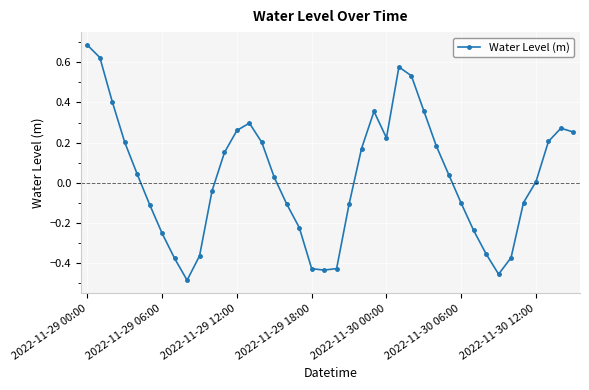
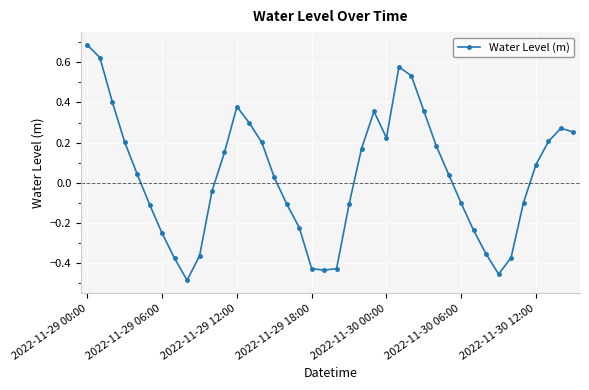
2022-11-29 12:00: 0.26 -> 0.38
2022-11-30 12:00: 0.01 -> 0.09
